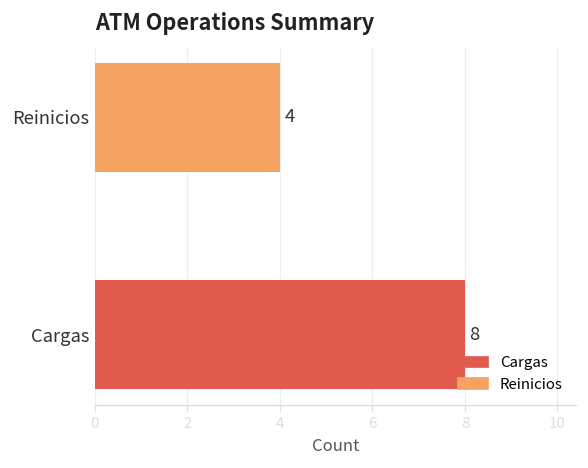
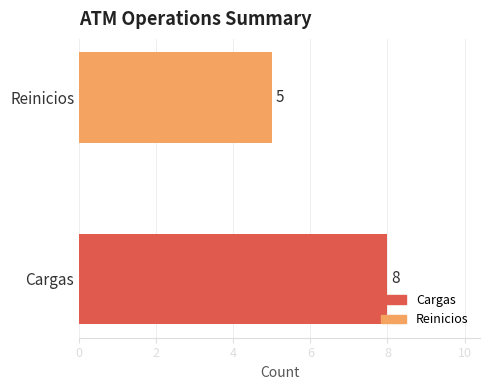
Reinicios: 4 -> 5
